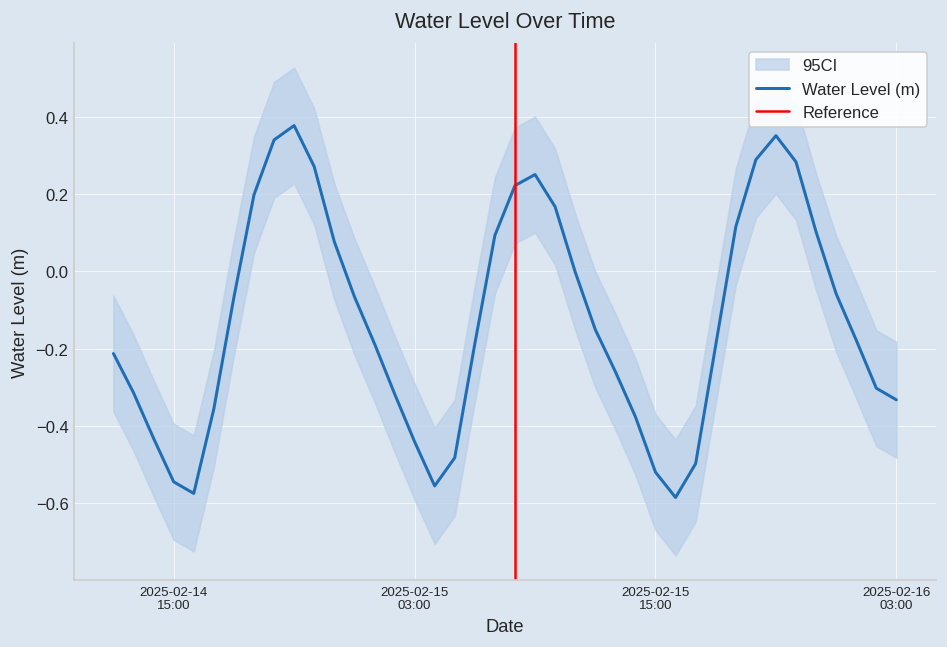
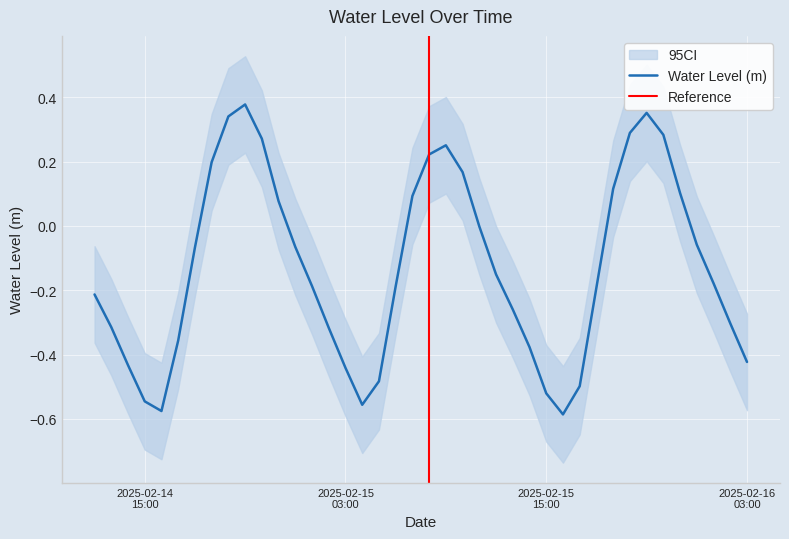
Water Level (m), 2025-02-16 03:00: -0.33 -> -0.42
